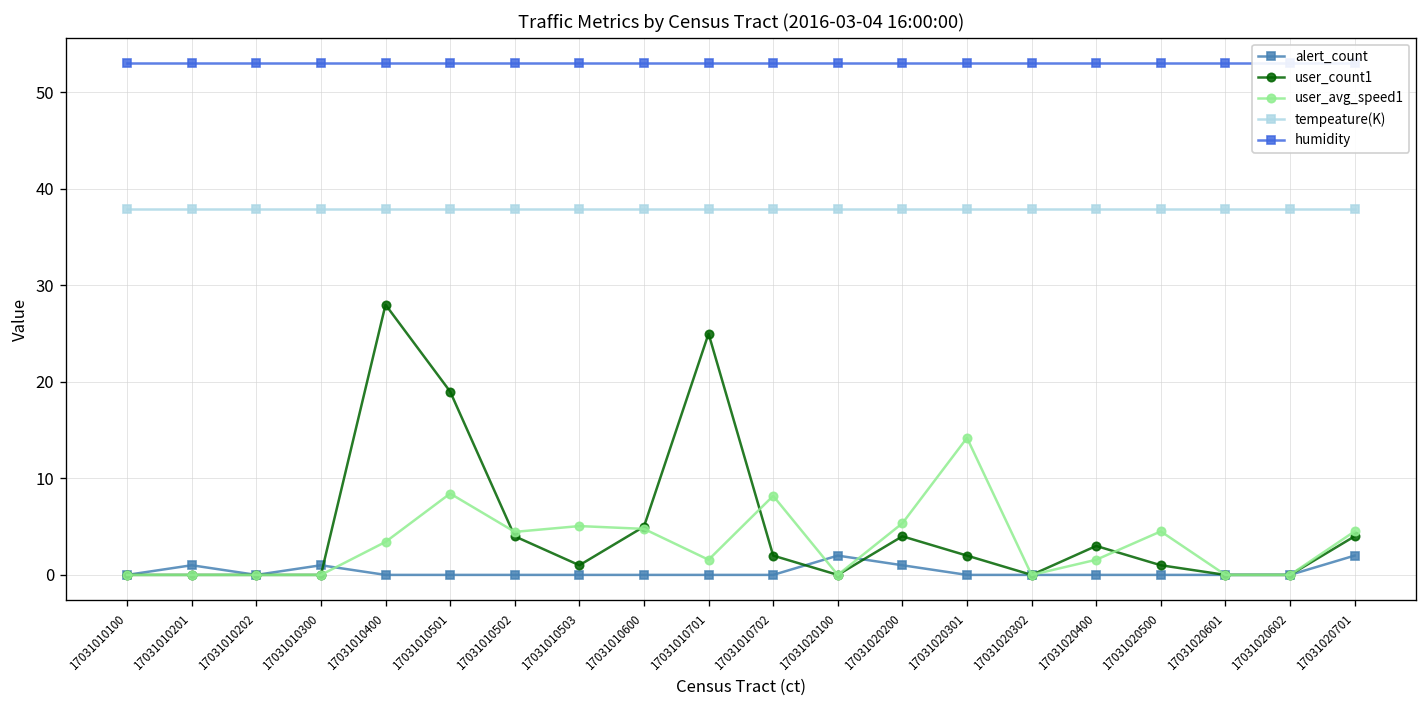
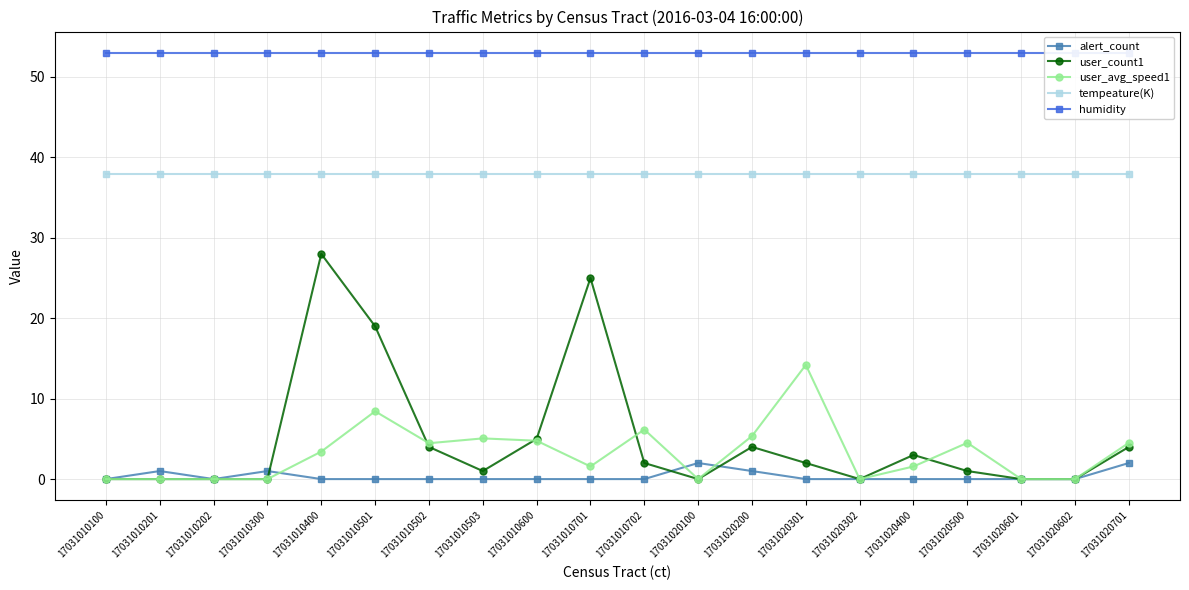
user_avg_speed1, 17031010702: 8 -> 6
